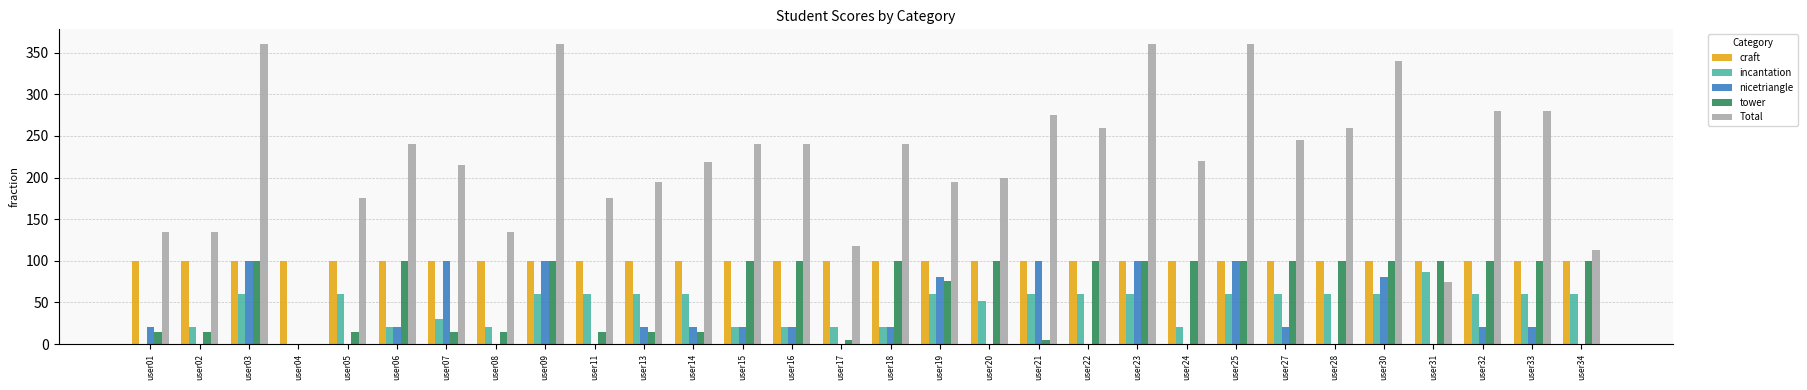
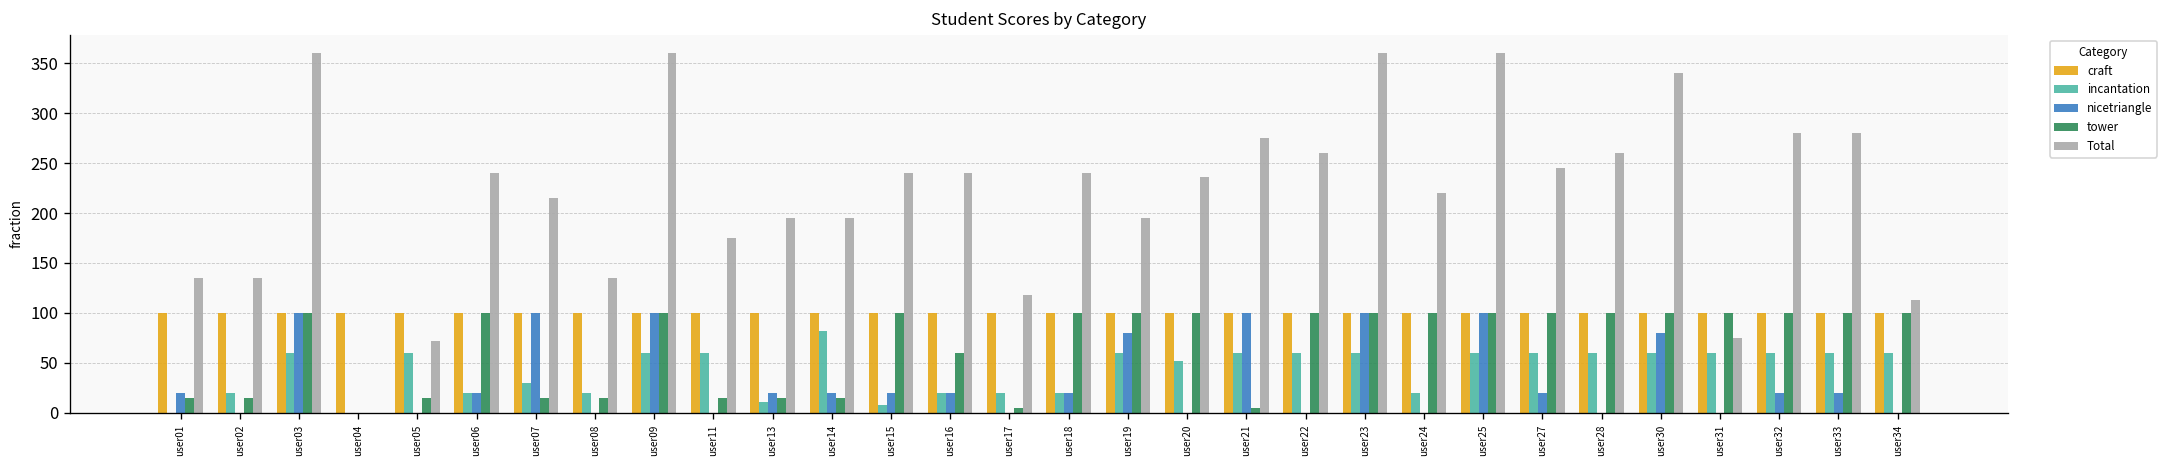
Total, user05: 180 -> 70
incantation, user13: 60 -> 10
incantation, user14: 60 -> 80
Total, user14: 220 -> 200
incantation, user15: 20 -> 10
tower, user16: 100 -> 60
tower, user19: 80 -> 100
Total, user20: 200 -> 240
incantation, user31: 90 -> 60
